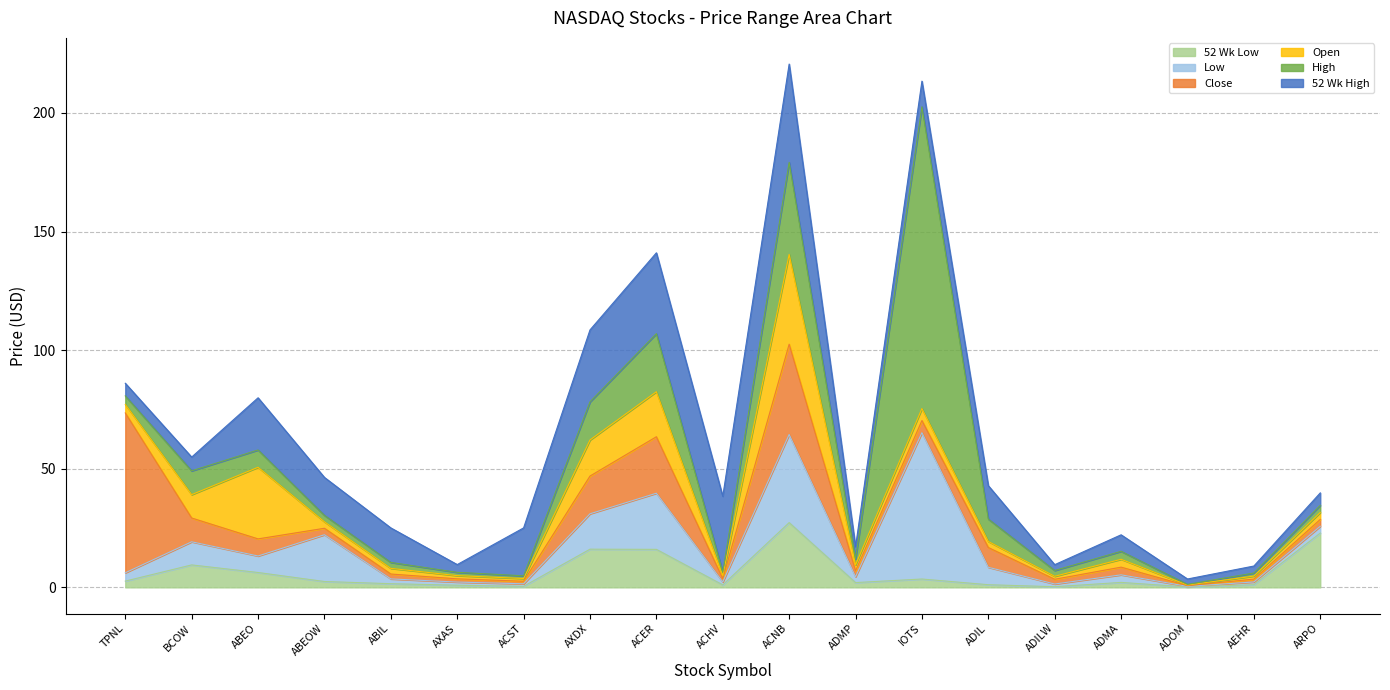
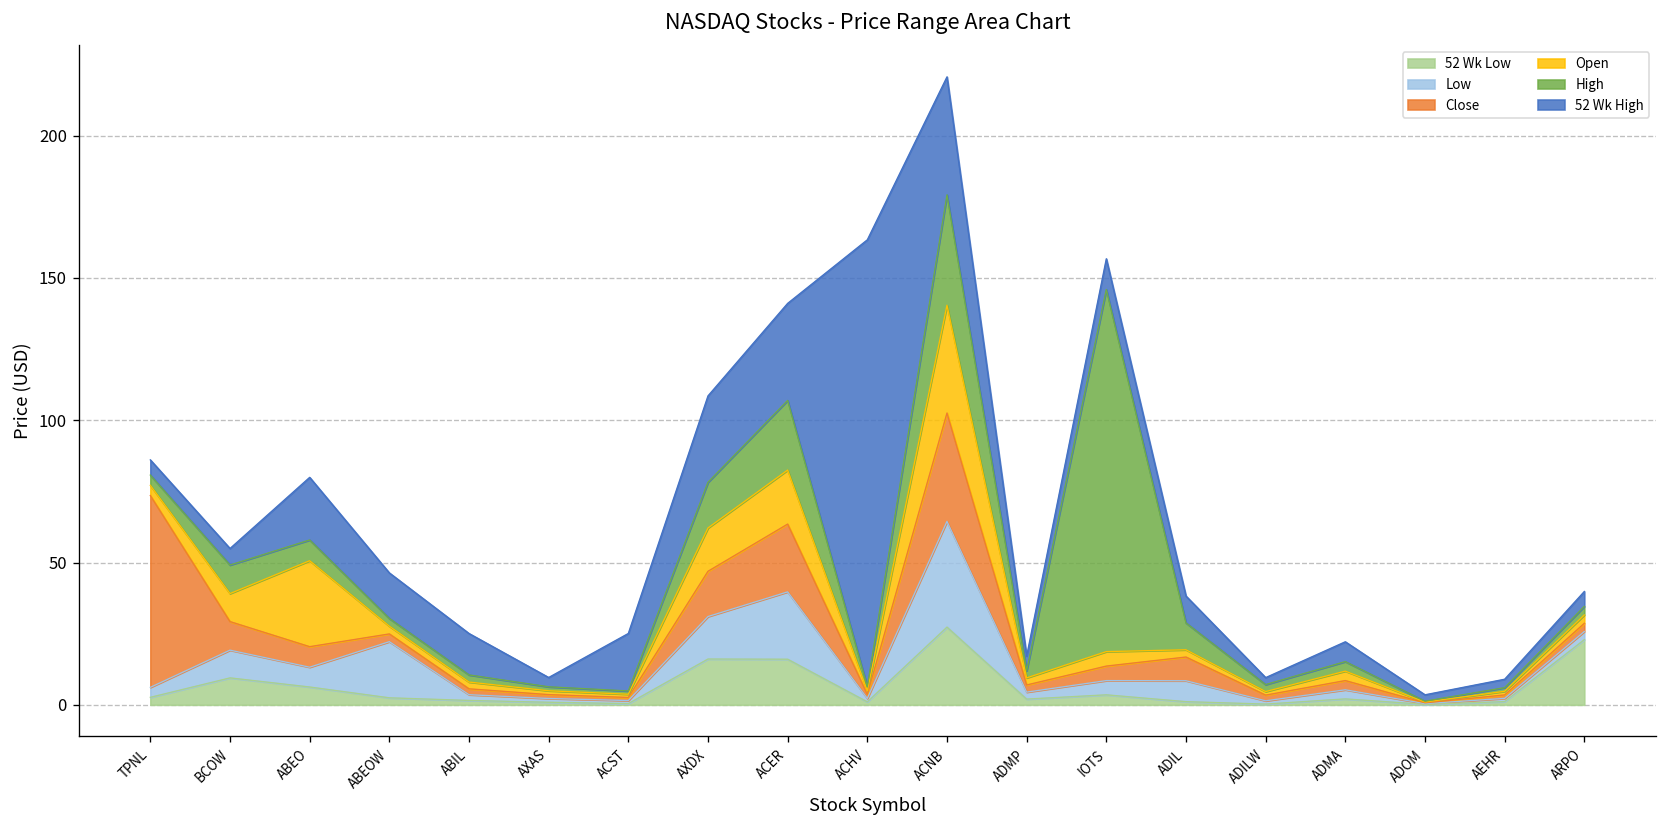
52 Wk High, ACHV: 32 -> 157
Low, IOTS: 62 -> 5
52 Wk High, ADIL: 14 -> 9
